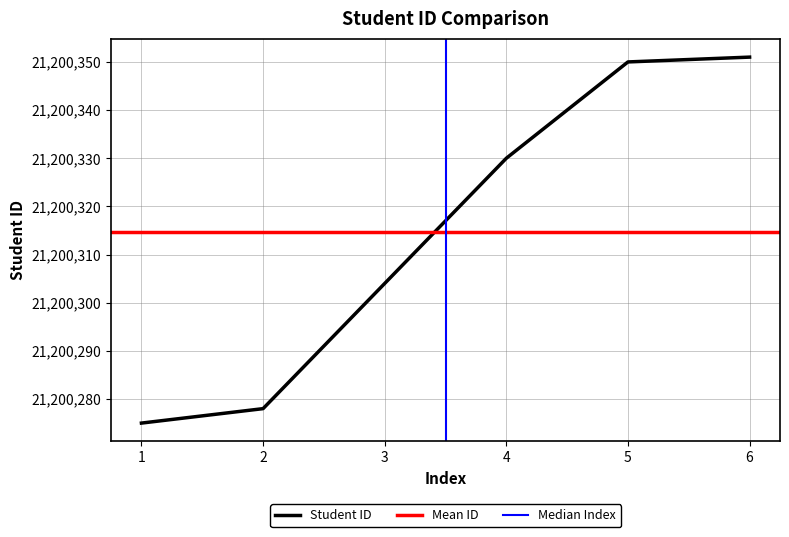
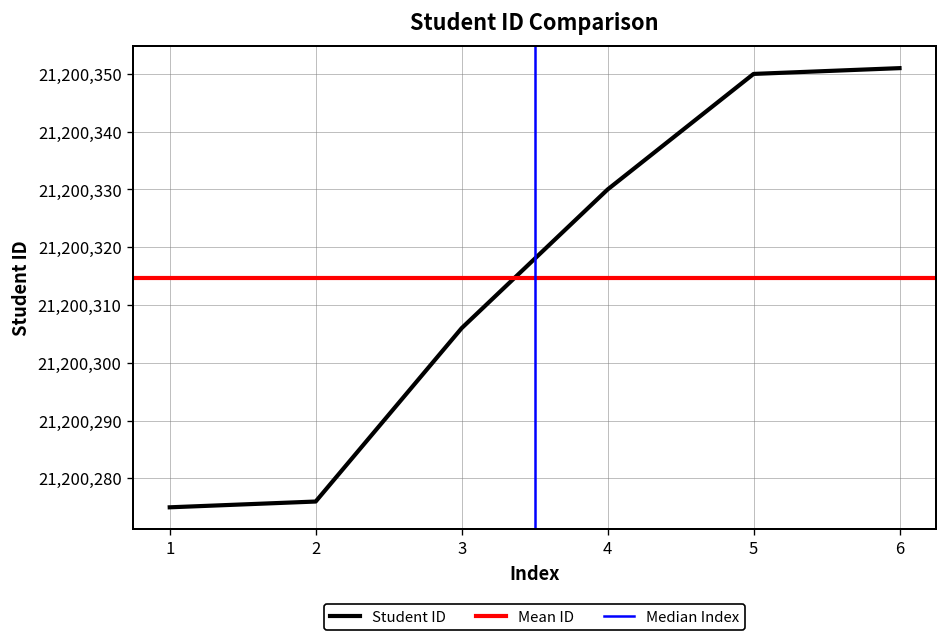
2: 21,200,278 -> 21,200,276
3: 21,200,304 -> 21,200,306
